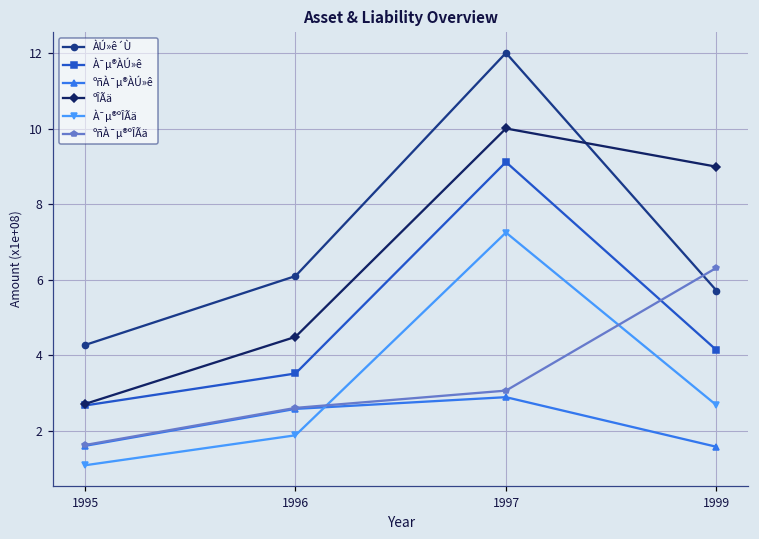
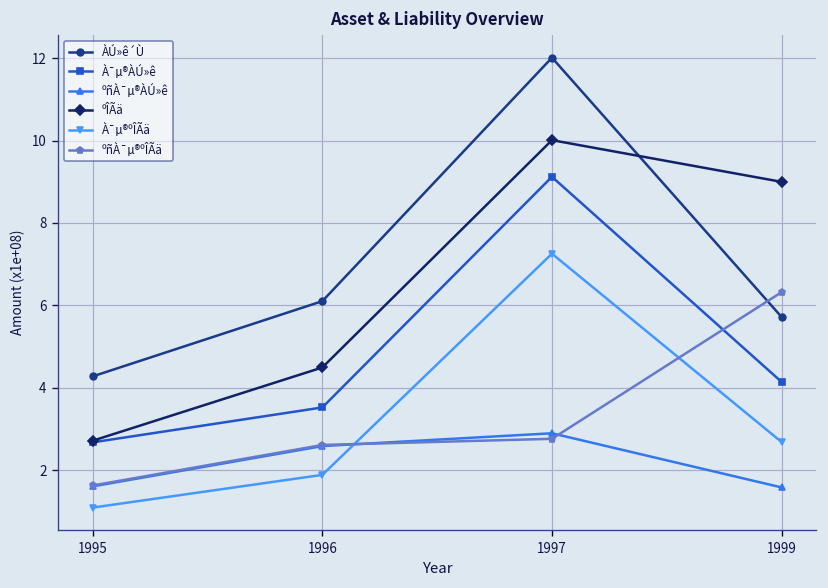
ºñÀ¯µ®ºÎÃä, 1997: 3.1 -> 2.8
